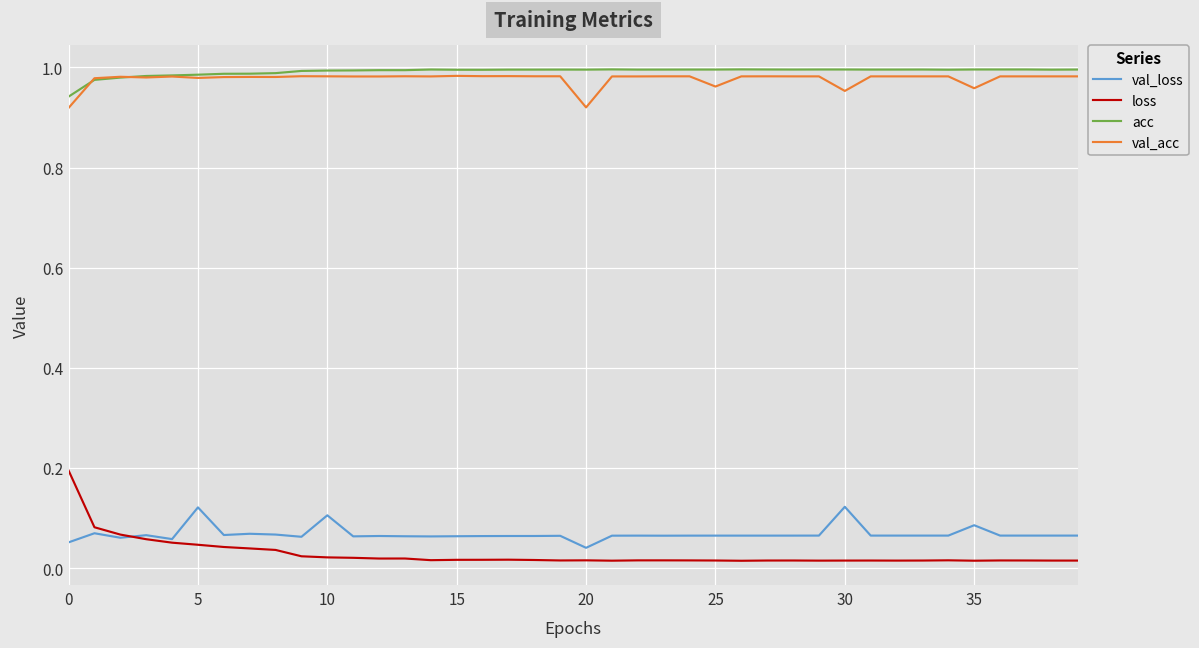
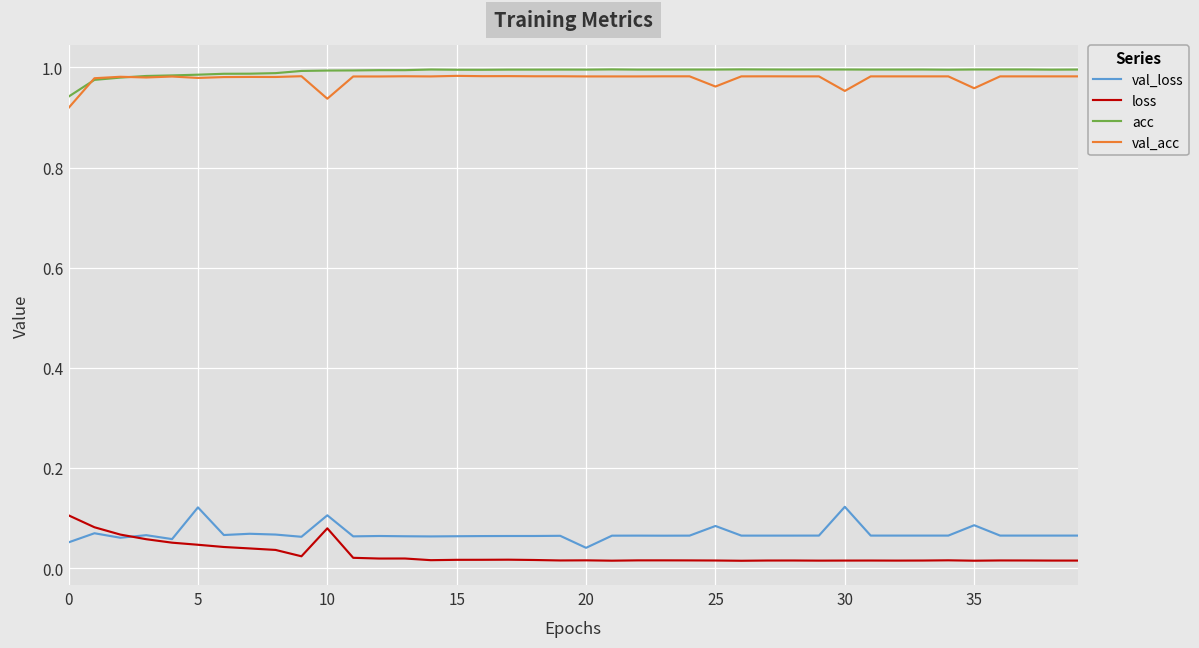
loss, 0: 0.19 -> 0.11
loss, 10: 0.02 -> 0.08
val_acc, 10: 0.98 -> 0.94
val_acc, 20: 0.92 -> 0.98
val_loss, 25: 0.06 -> 0.08
